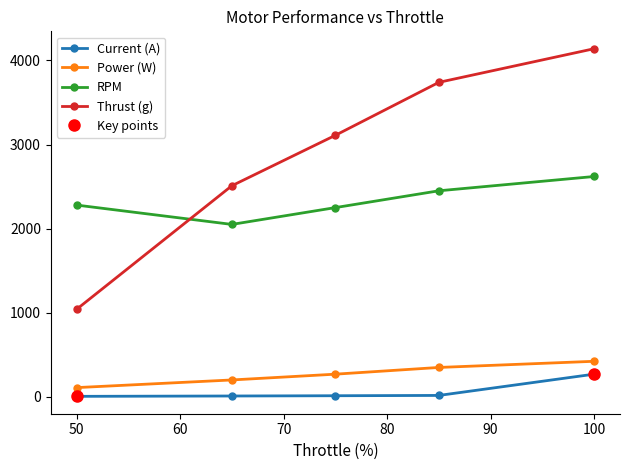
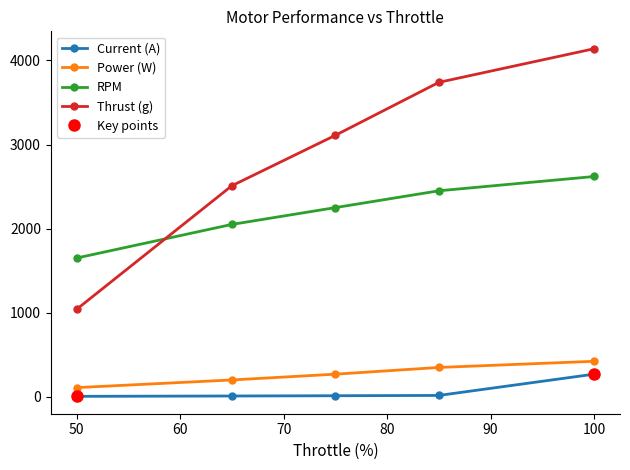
RPM, 50: 2300 -> 1700
